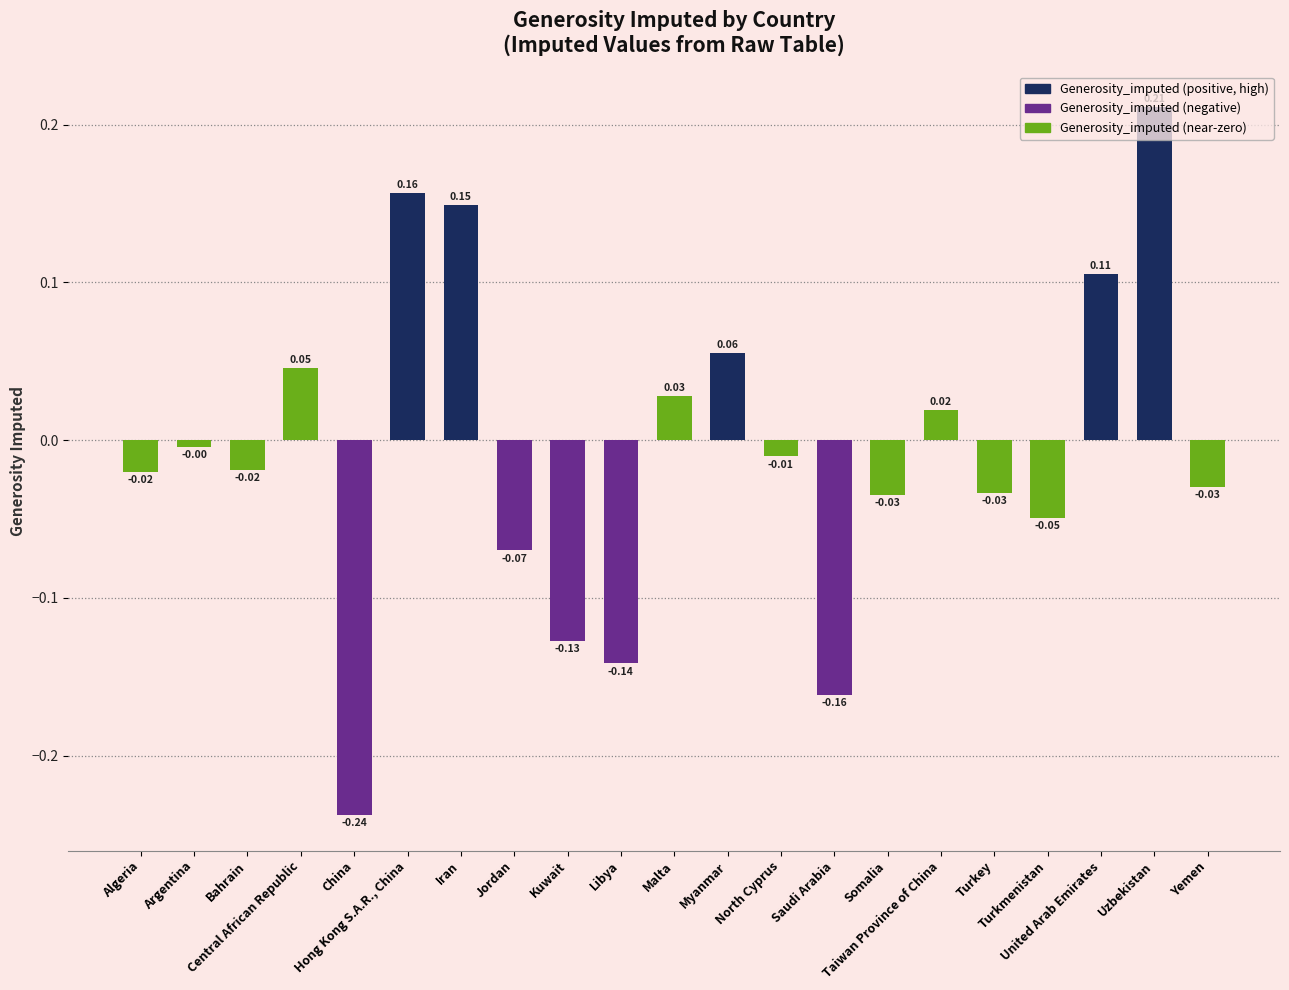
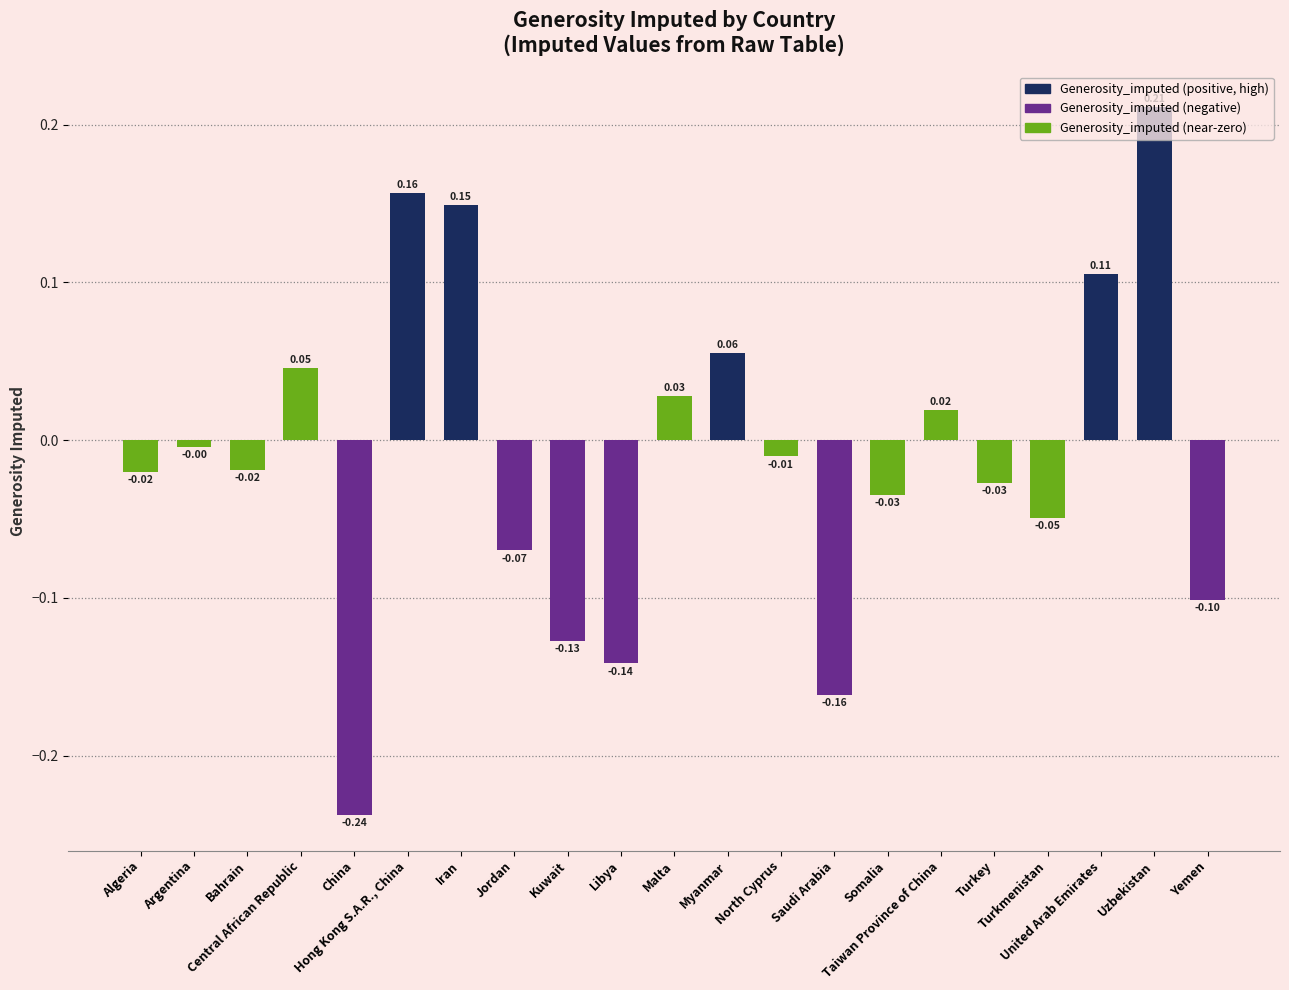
Turkey: -0.033 -> -0.027
Yemen: -0.03 -> -0.10
